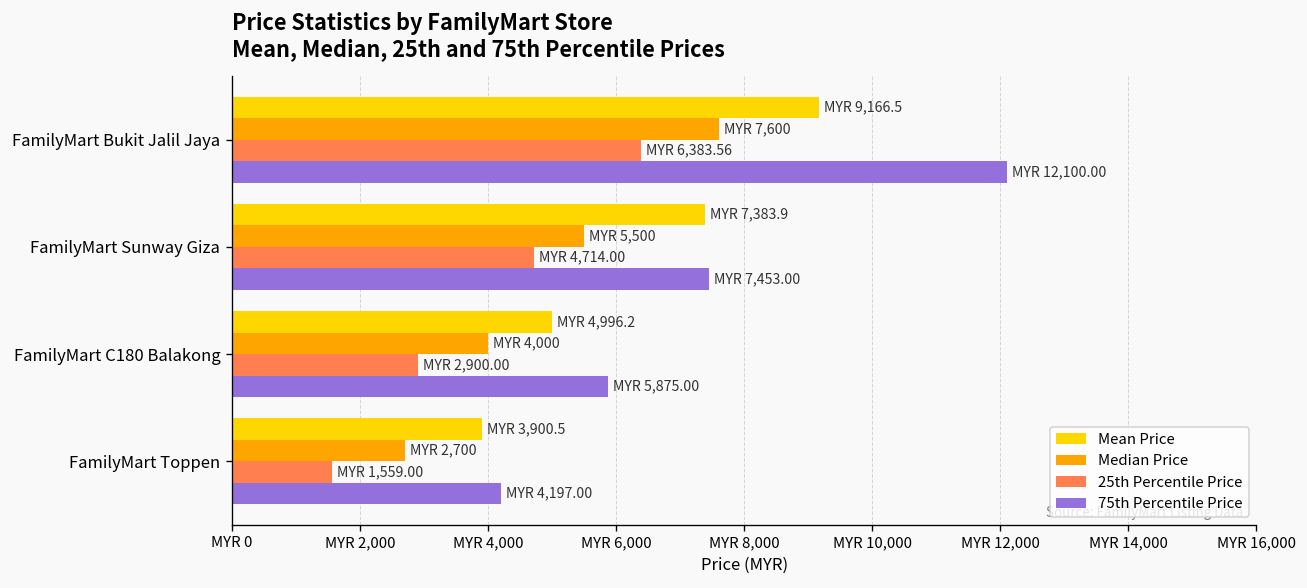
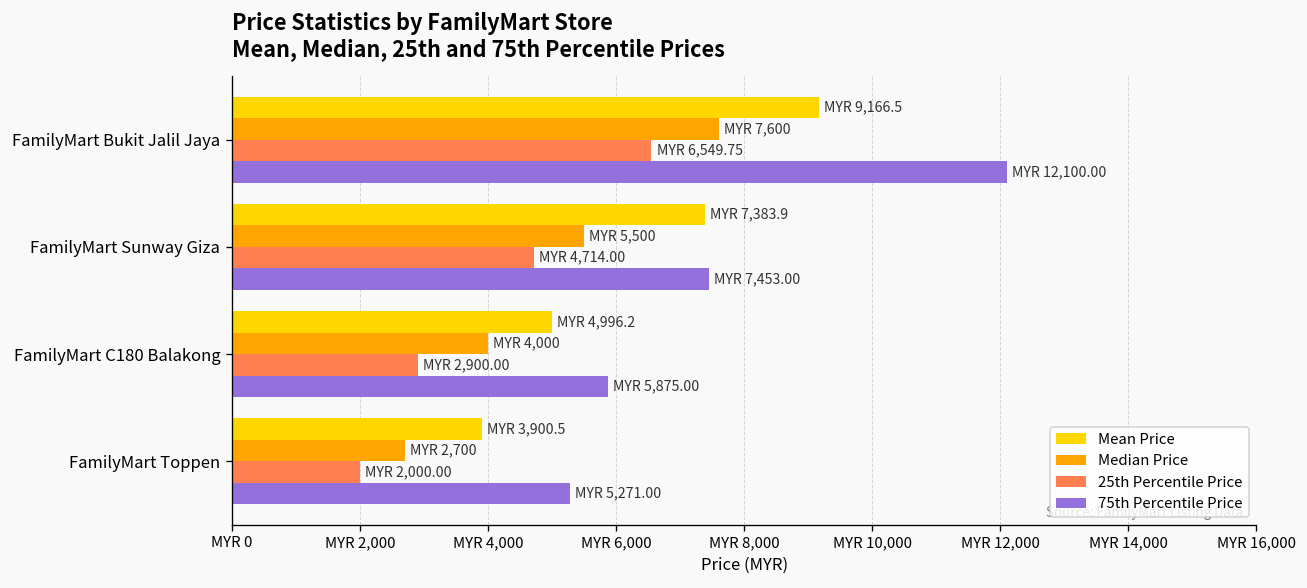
25th Percentile Price, FamilyMart Bukit Jalil Jaya: 6,383.56 -> 6,549.75
25th Percentile Price, FamilyMart Toppen: 1,559.00 -> 2,000.00
75th Percentile Price, FamilyMart Toppen: 4,197.00 -> 5,271.00
